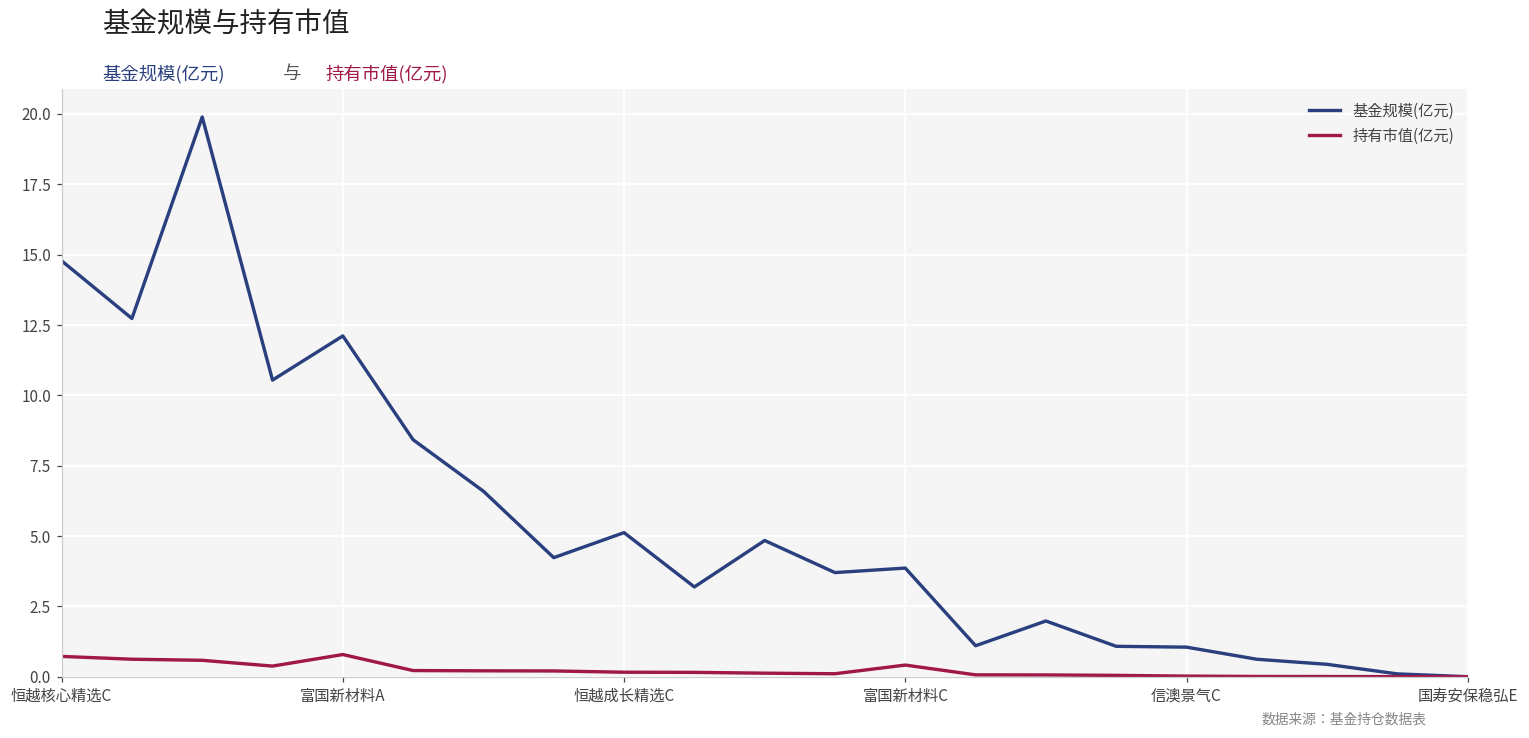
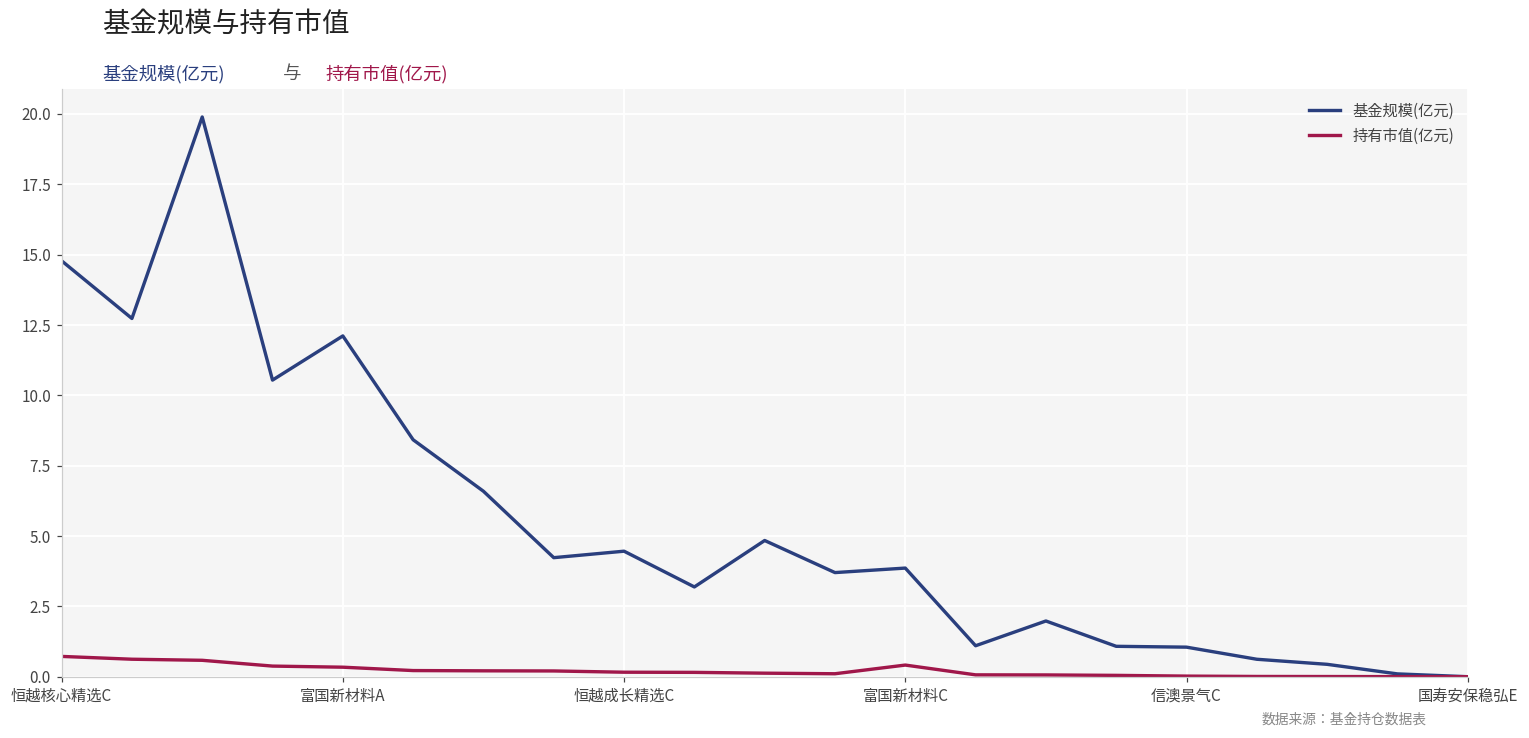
持有市值(亿元), 富国新材料A: 0.8 -> 0.3
基金规模(亿元), 恒越成长精选C: 5.1 -> 4.5
